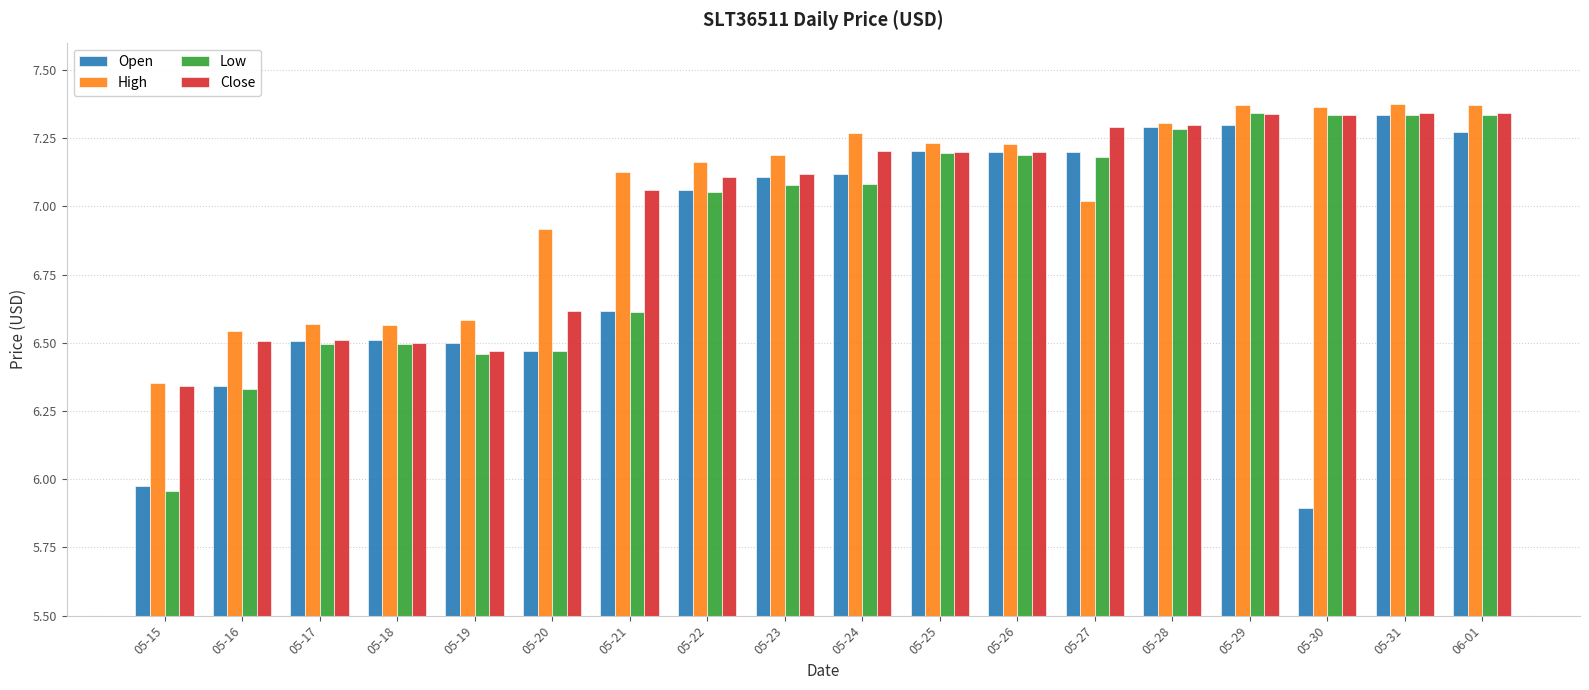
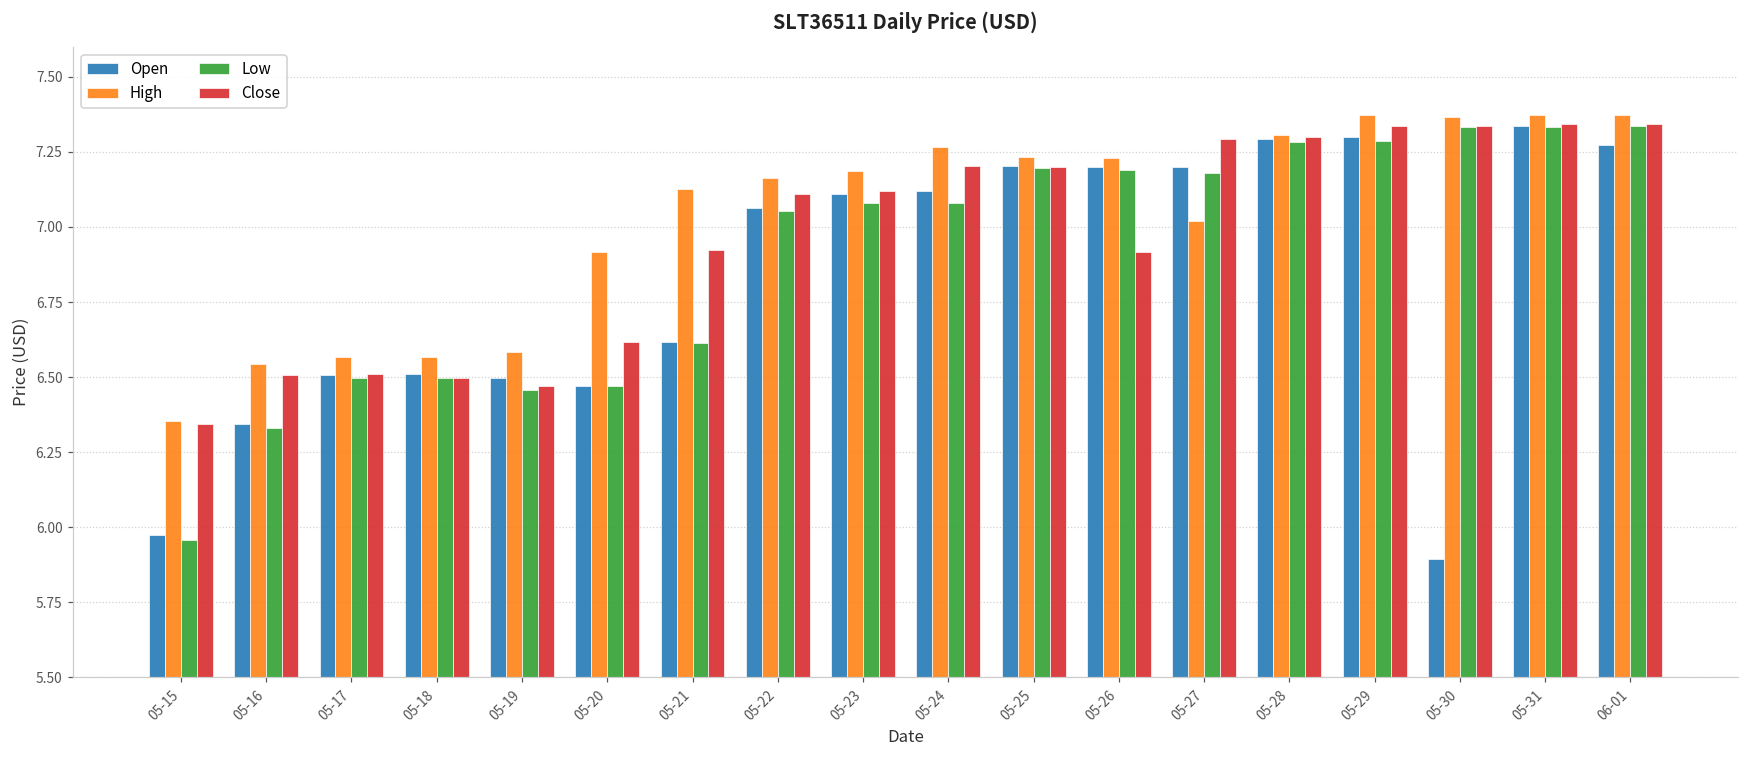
Close, 05-21: 7.06 -> 6.92
Close, 05-26: 7.20 -> 6.92
Low, 05-29: 7.34 -> 7.29
